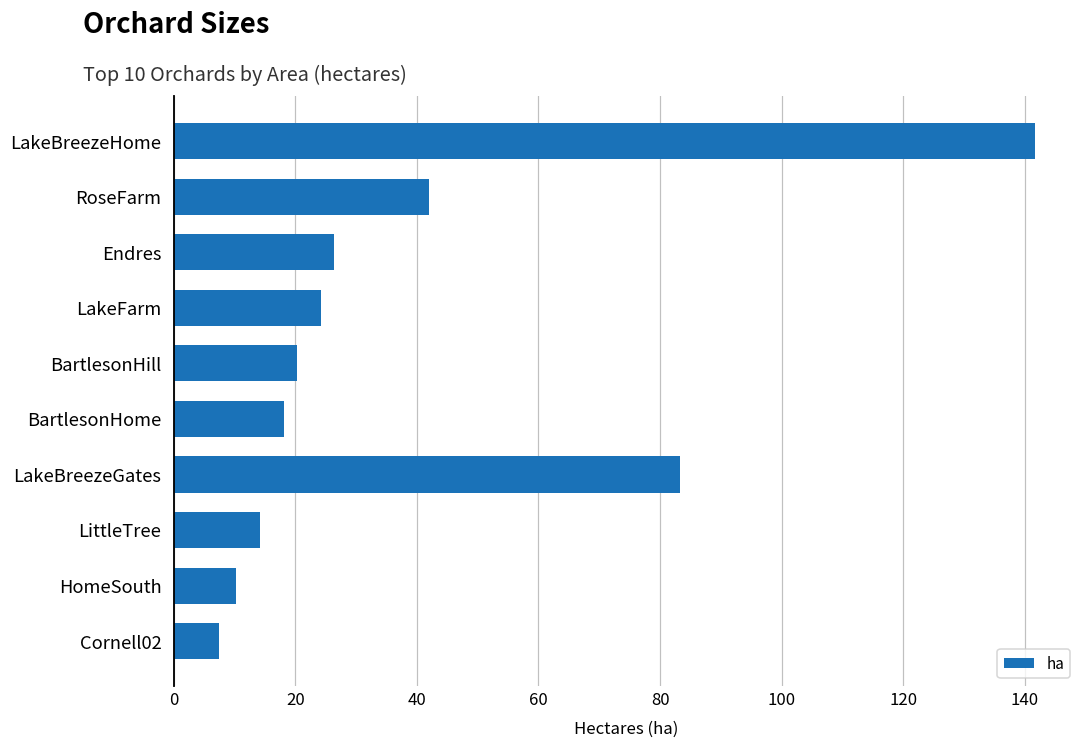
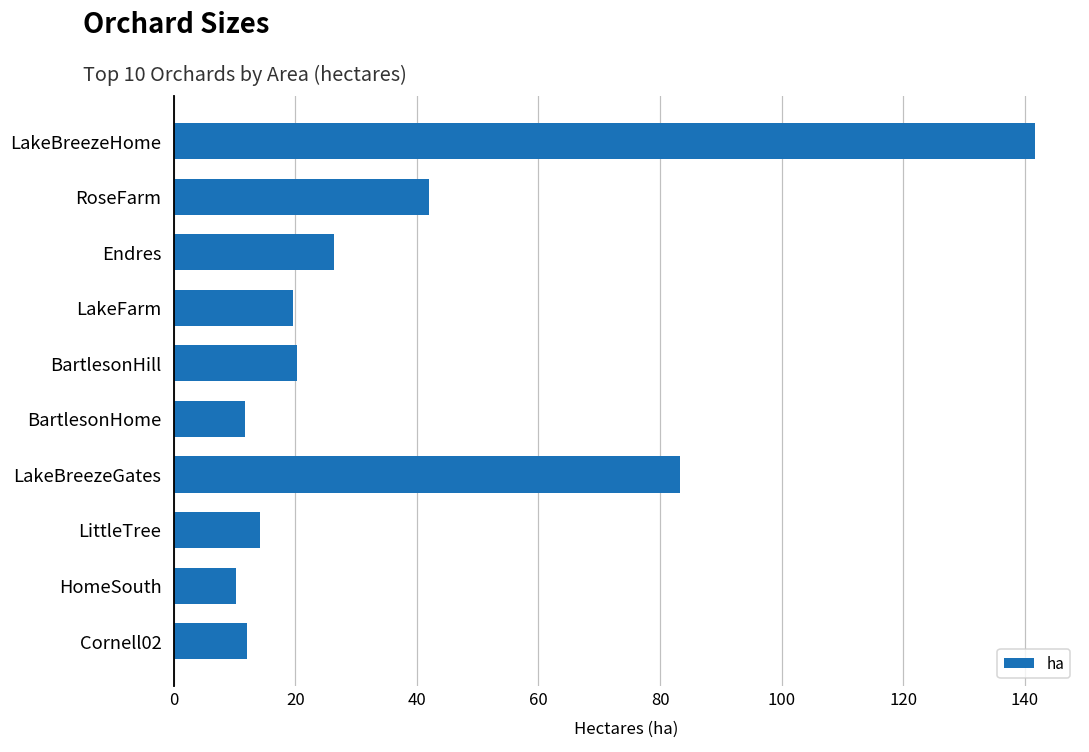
LakeFarm: 24 -> 20
BartlesonHome: 18 -> 12
Cornell02: 7 -> 12
